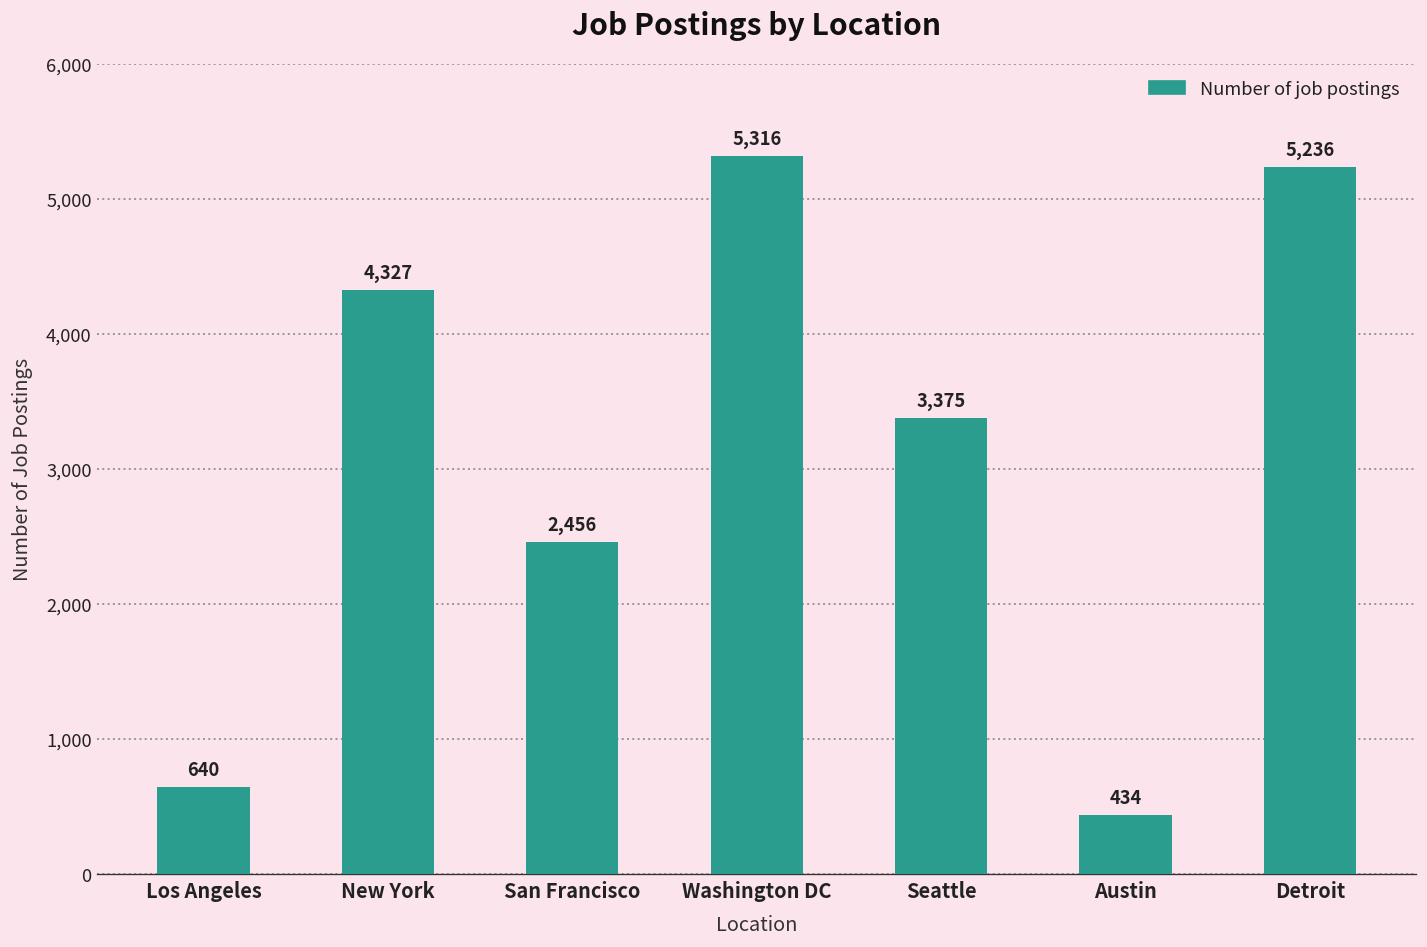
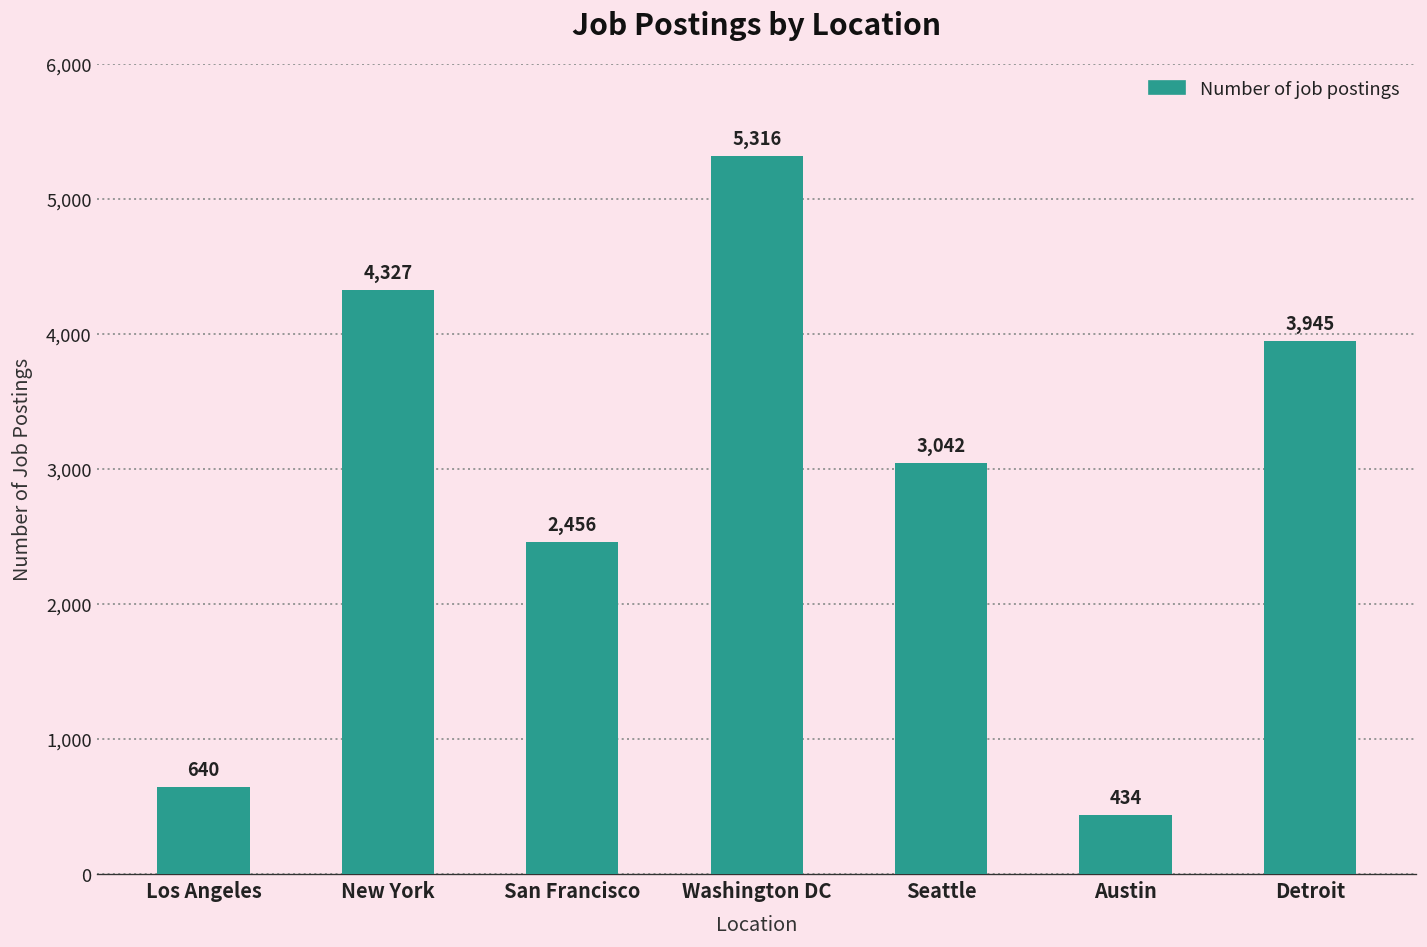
Seattle: 3,375 -> 3,042
Detroit: 5,236 -> 3,945
